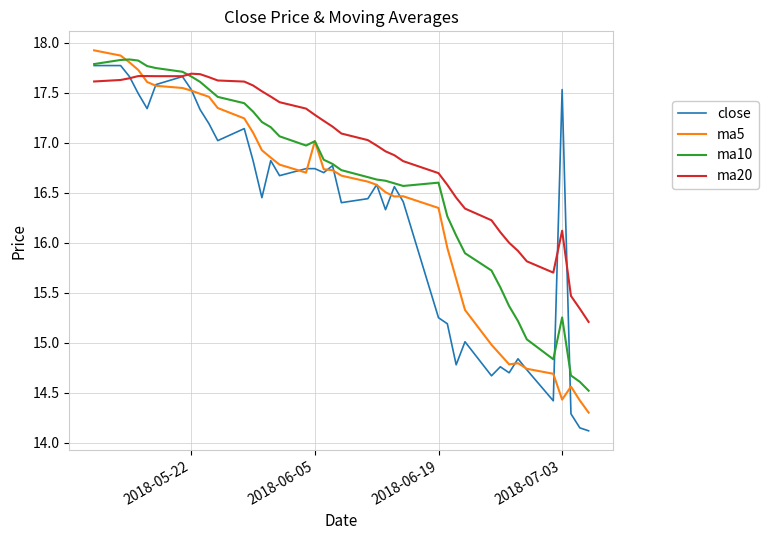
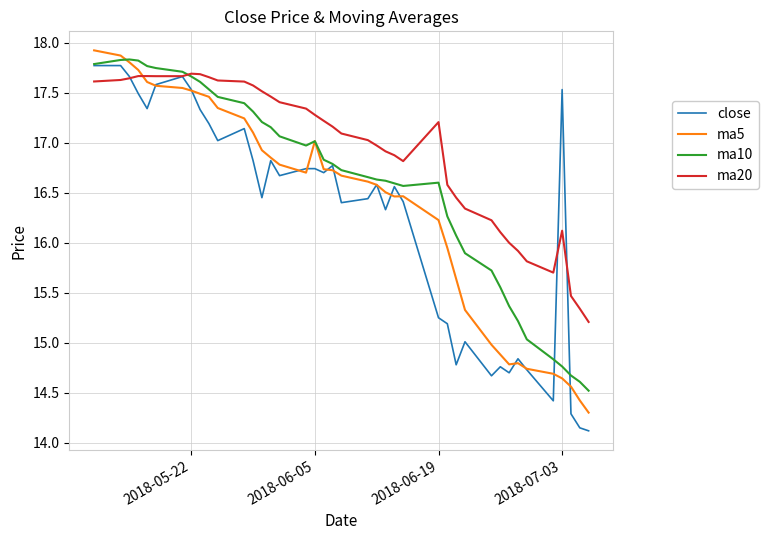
ma5, 2018-06-19: 16.35 -> 16.23
ma20, 2018-06-19: 16.70 -> 17.21
ma5, 2018-07-03: 14.43 -> 14.64
ma10, 2018-07-03: 15.25 -> 14.76
